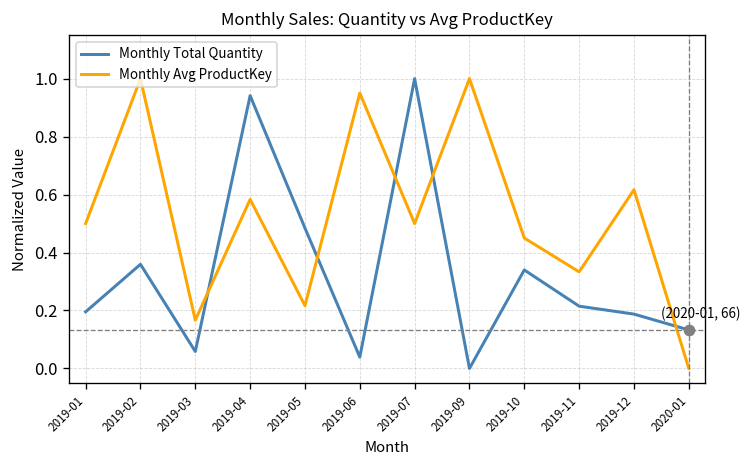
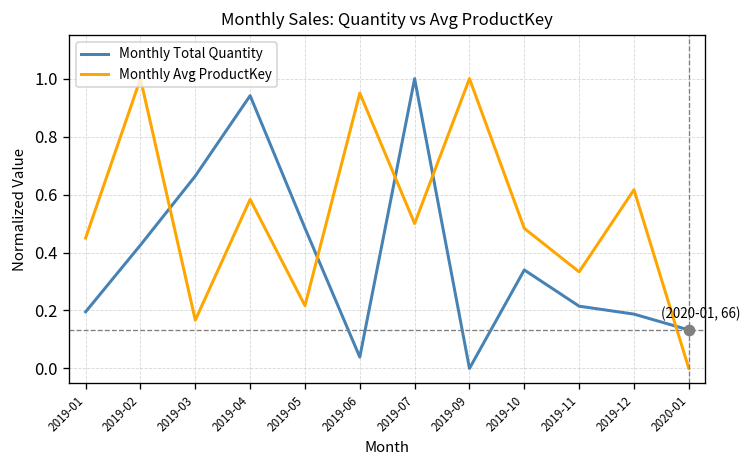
Monthly Avg ProductKey, 2019-01: 0.50 -> 0.45
Monthly Total Quantity, 2019-02: 0.36 -> 0.43
Monthly Total Quantity, 2019-03: 0.06 -> 0.66
Monthly Avg ProductKey, 2019-10: 0.45 -> 0.48
